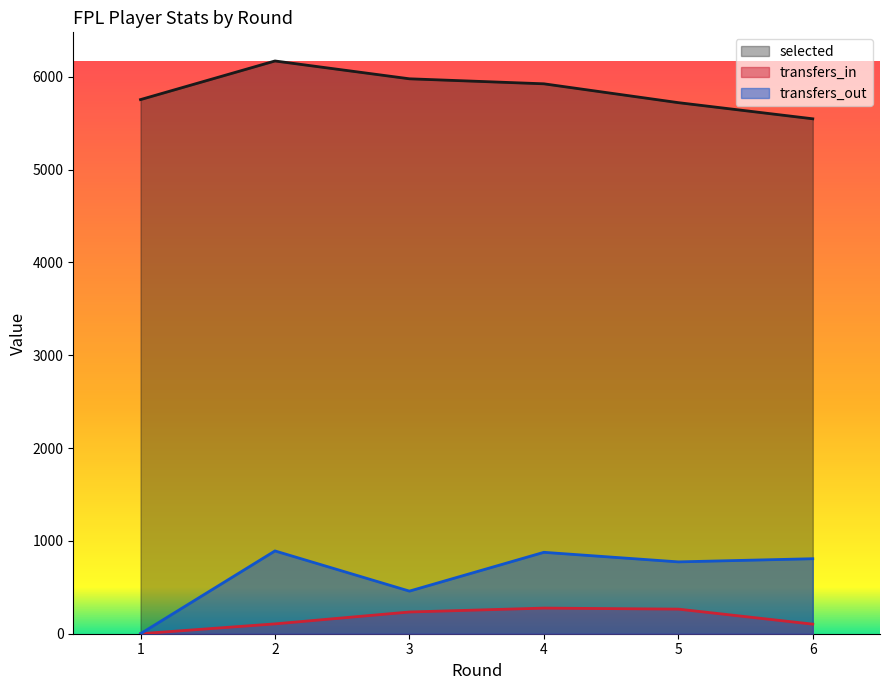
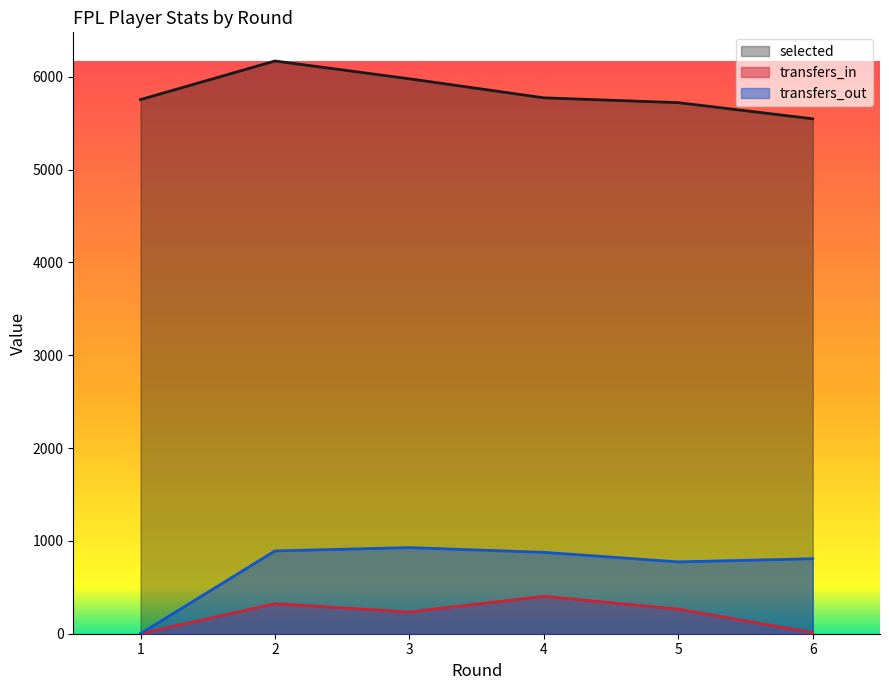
transfers_in, 2: 100 -> 300
transfers_out, 3: 500 -> 900
selected, 4: 5900 -> 5800
transfers_in, 4: 300 -> 400
transfers_in, 6: 100 -> 0
